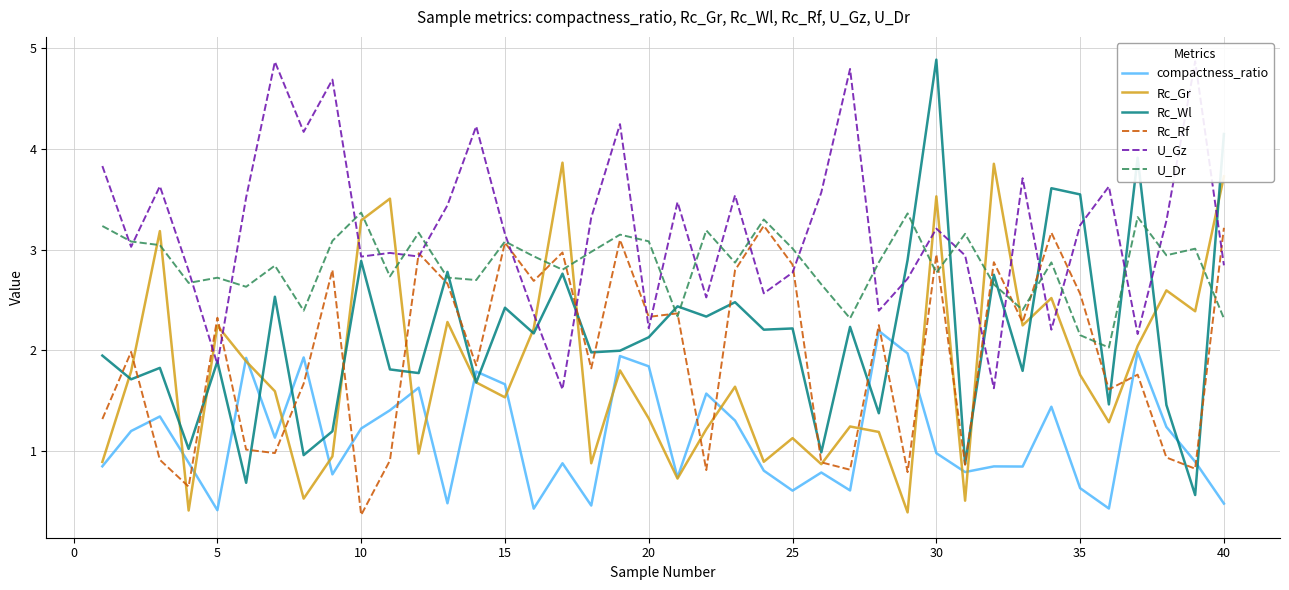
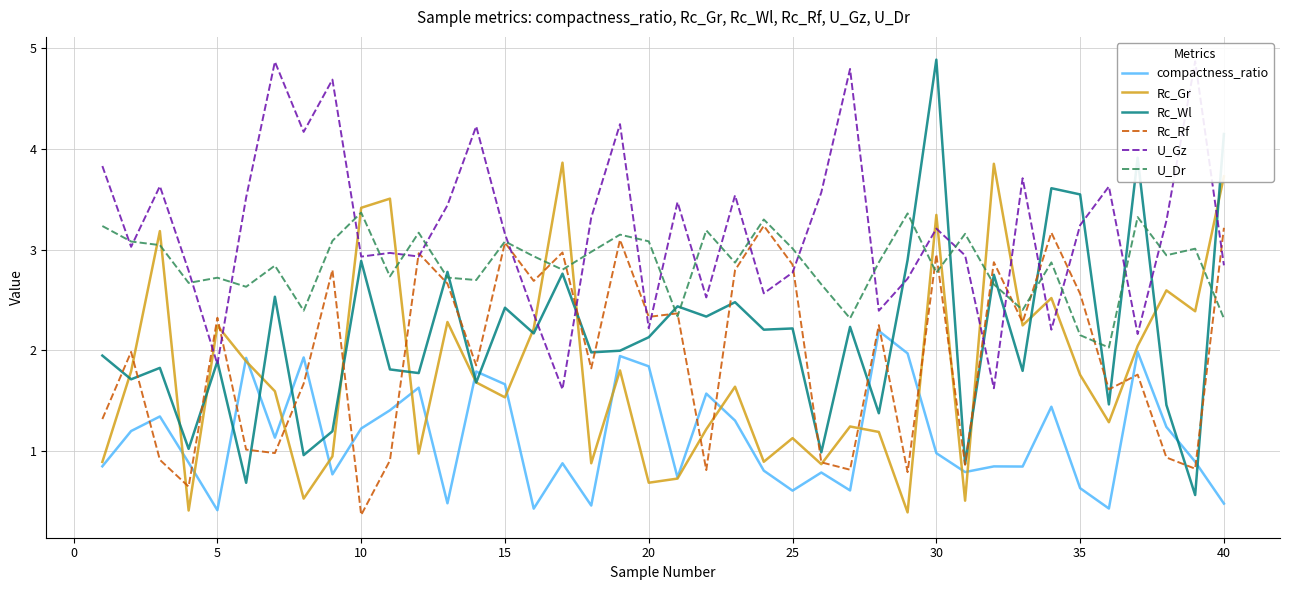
Rc_Gr, 10: 3.29 -> 3.41
Rc_Gr, 20: 1.32 -> 0.68
Rc_Gr, 30: 3.53 -> 3.34
